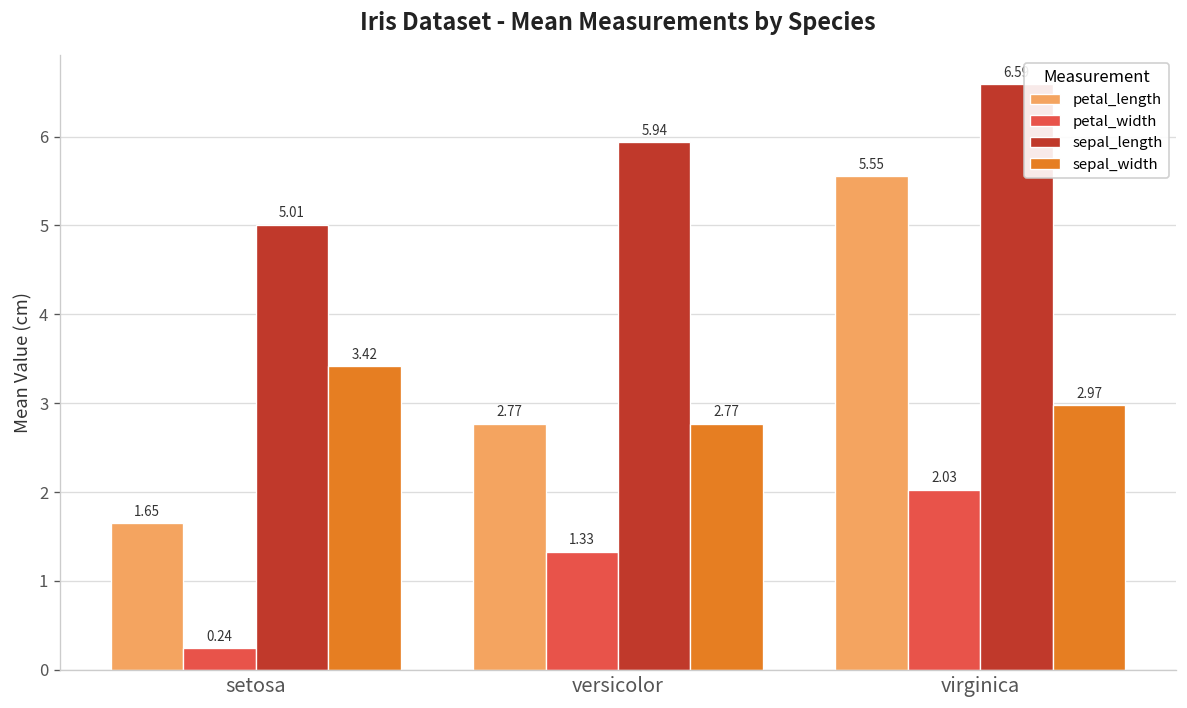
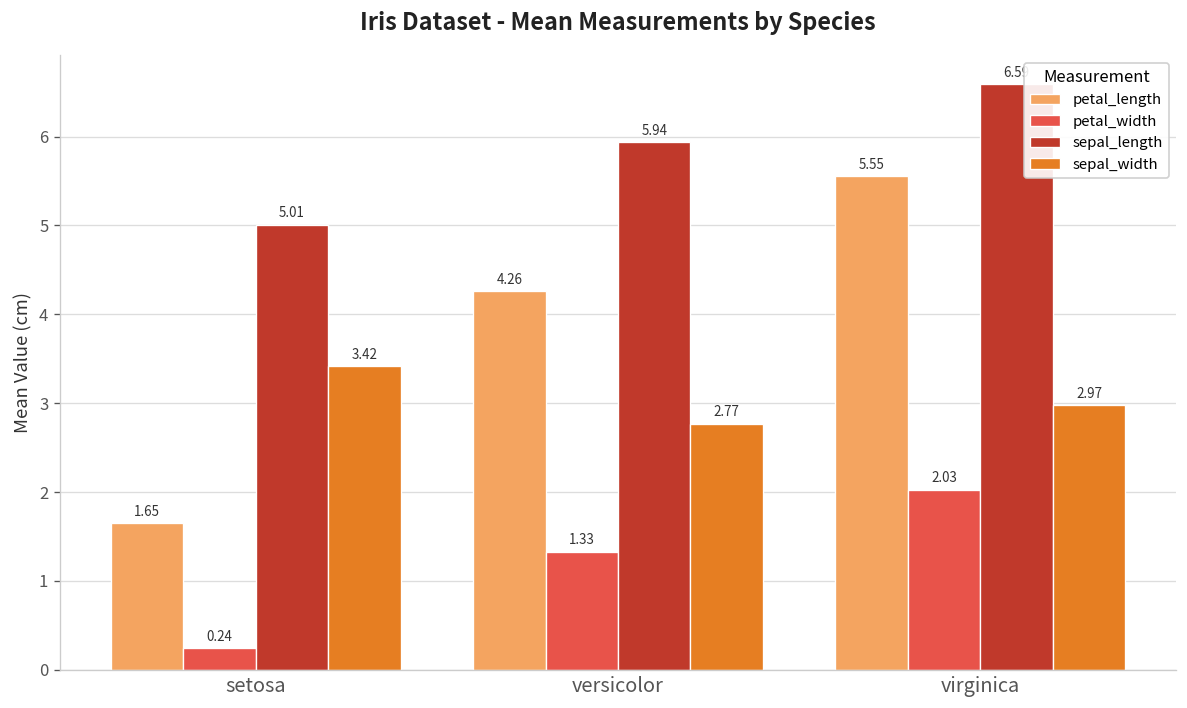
petal_length, versicolor: 2.77 -> 4.26
